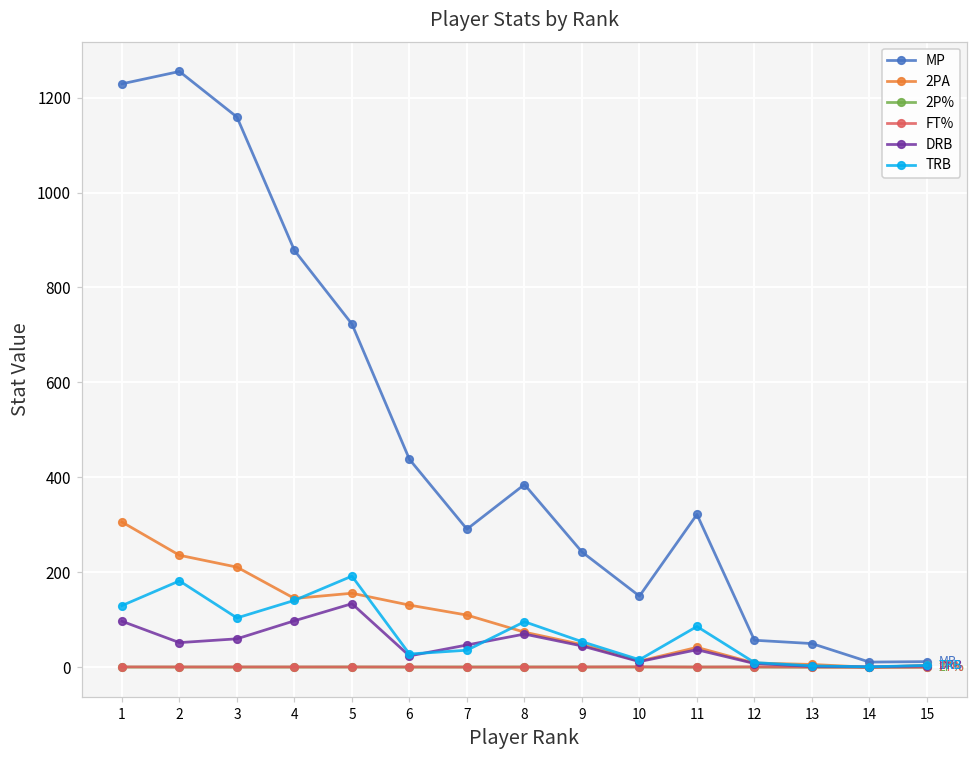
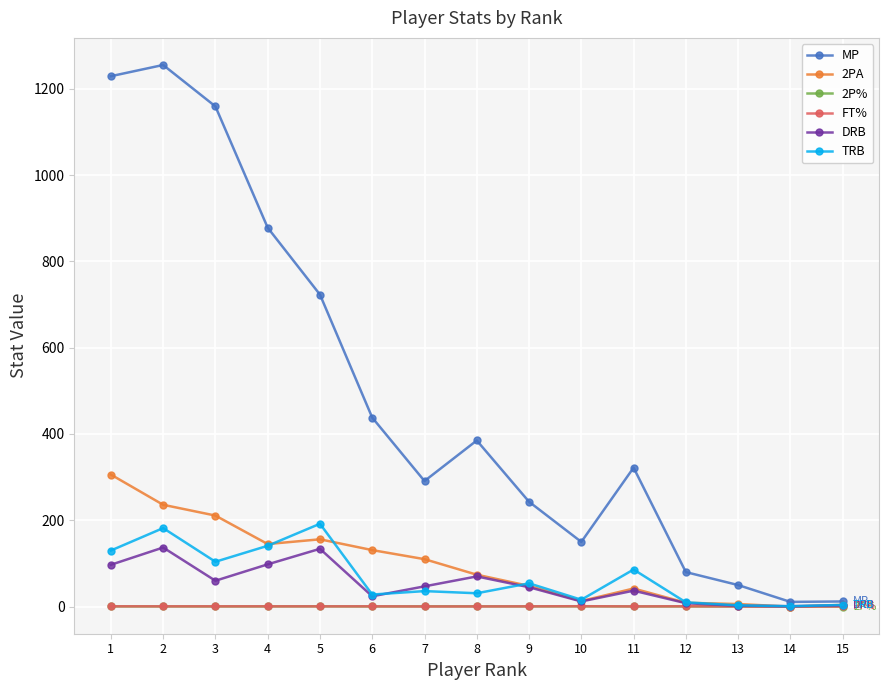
DRB, 2: 50 -> 140
TRB, 8: 100 -> 30
MP, 12: 60 -> 80
